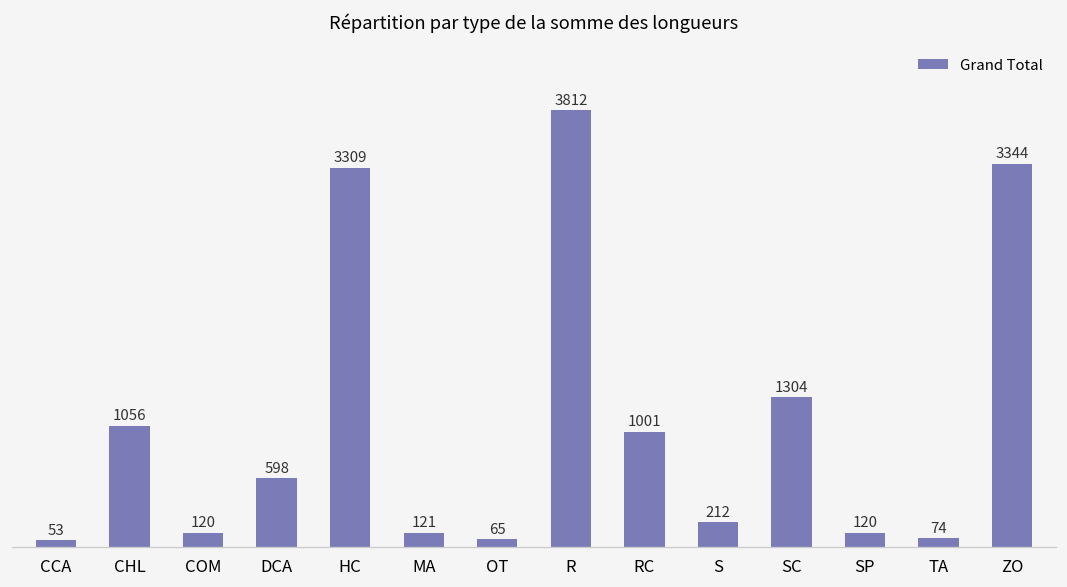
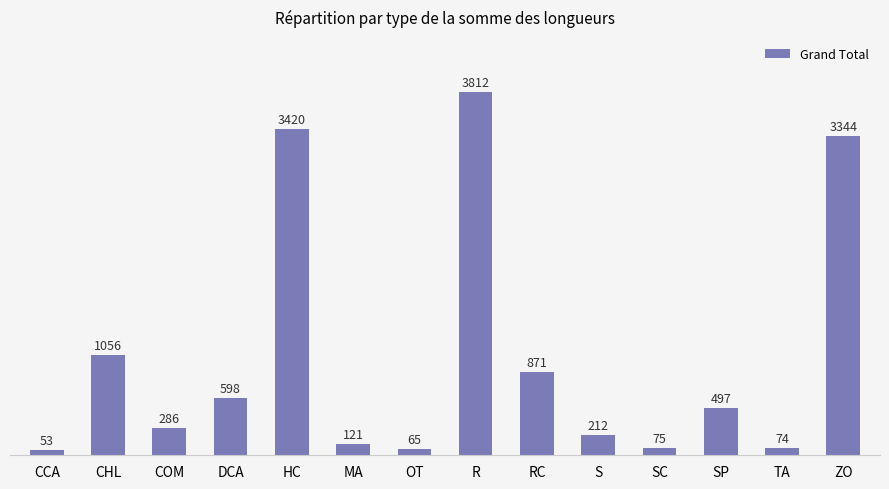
COM: 120 -> 286
HC: 3309 -> 3420
RC: 1001 -> 871
SC: 1304 -> 75
SP: 120 -> 497
